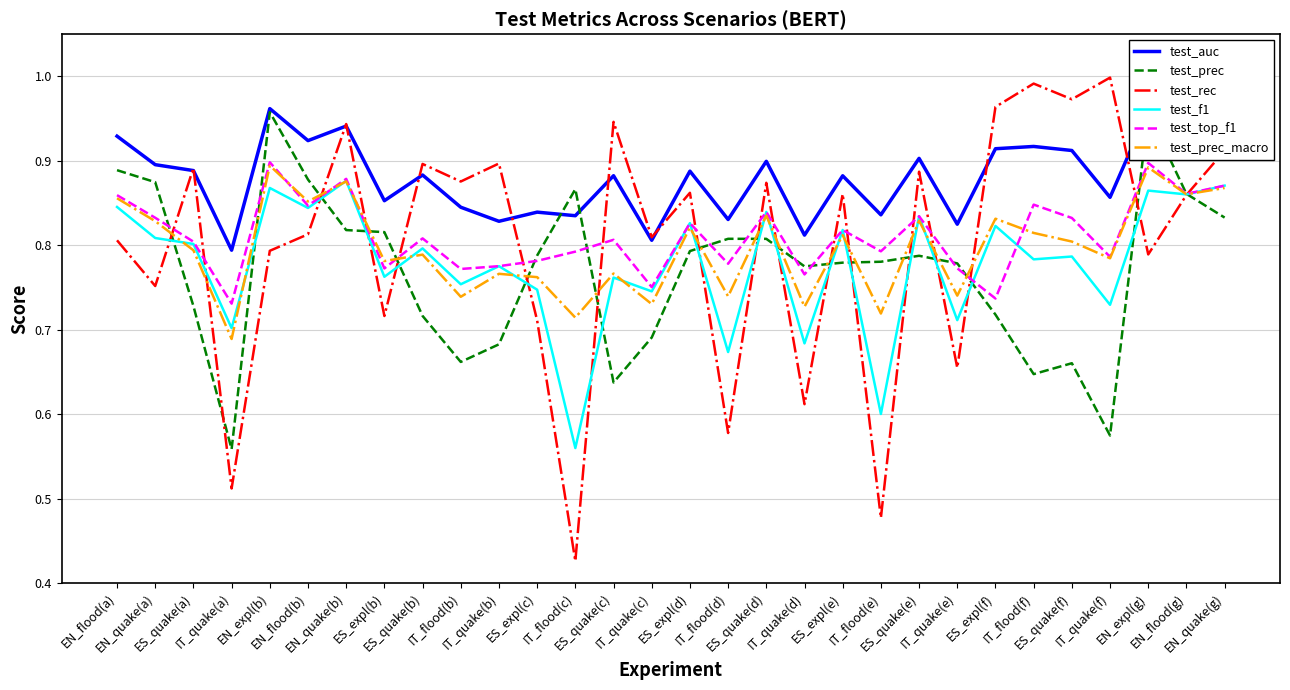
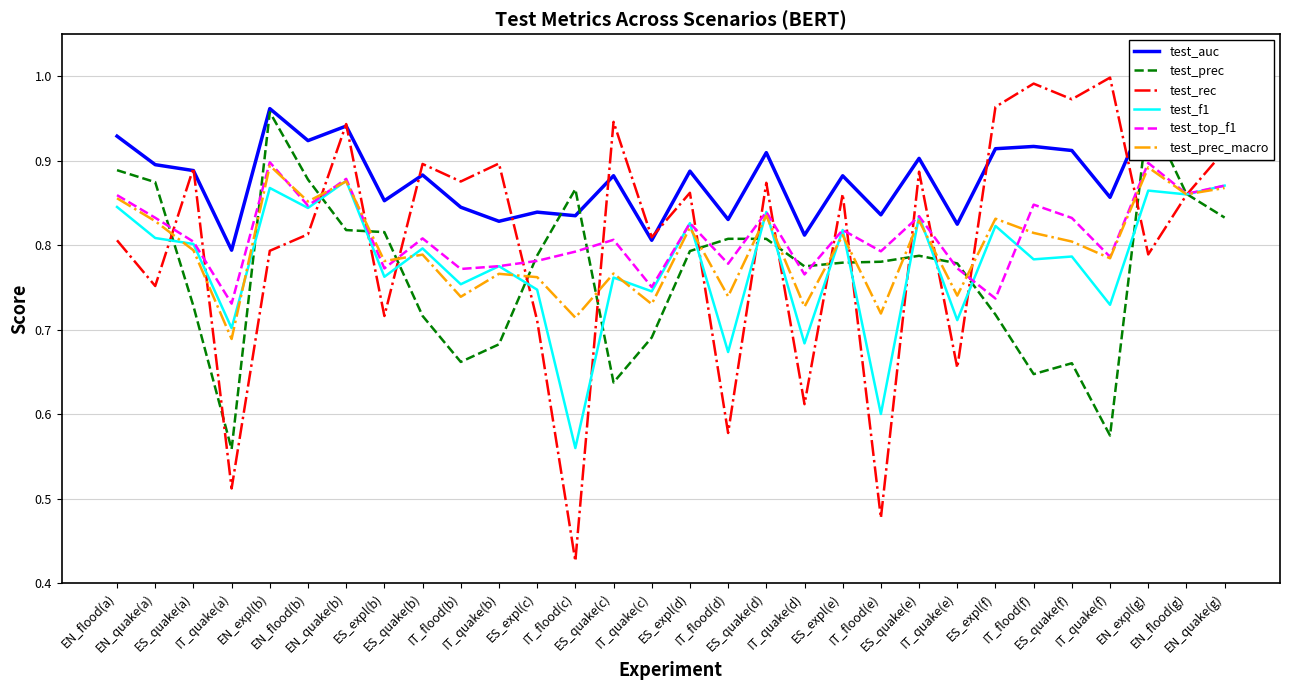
test_auc, ES_quake(d): 0.90 -> 0.91
